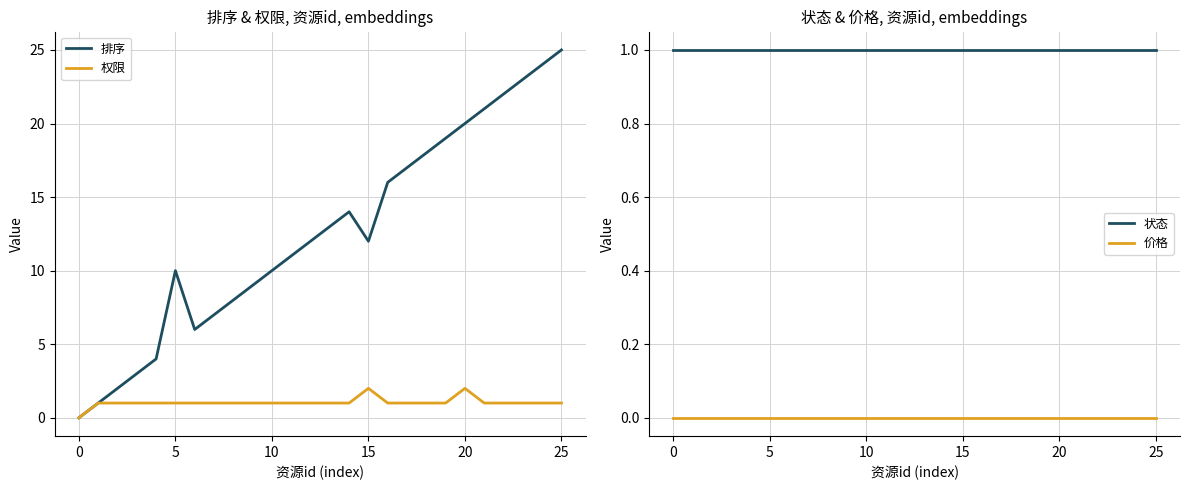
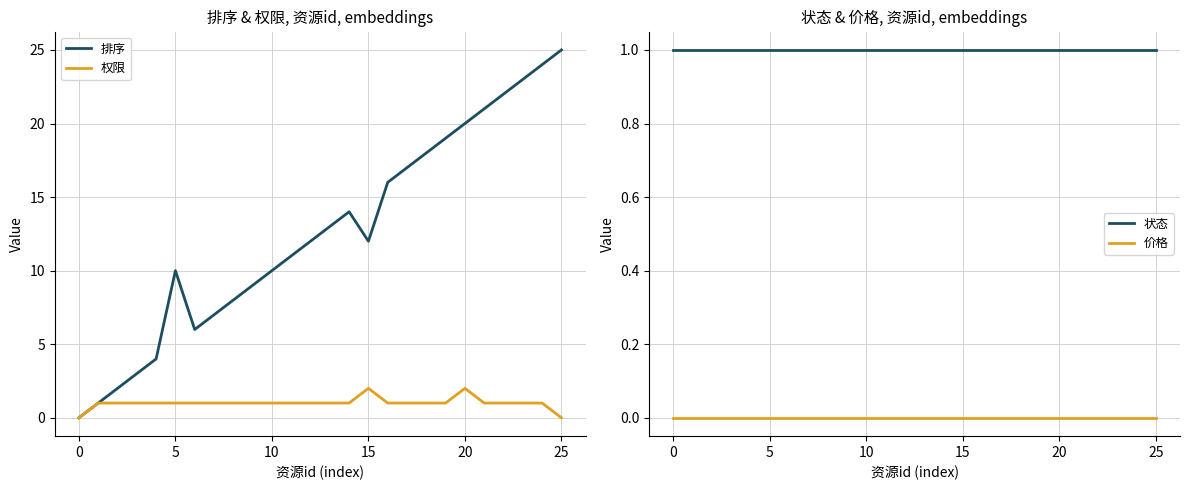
排序 & 权限, 资源id, embeddings, 权限, 25: 1 -> 0
